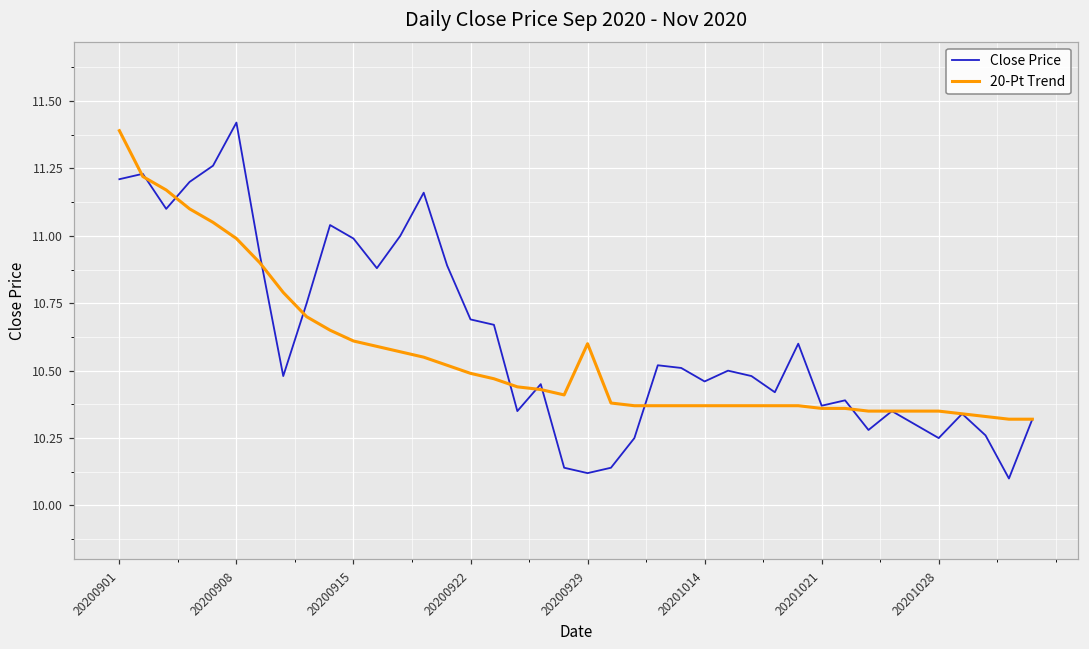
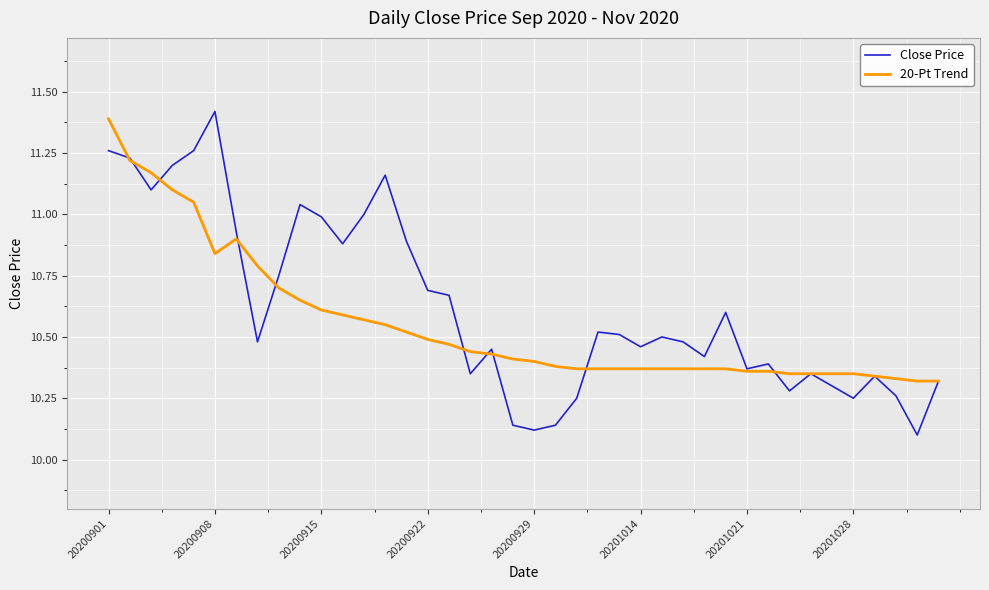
Close Price, 20200901: 11.21 -> 11.26
20-Pt Trend, 20200908: 10.99 -> 10.84
20-Pt Trend, 20200929: 10.6 -> 10.4
